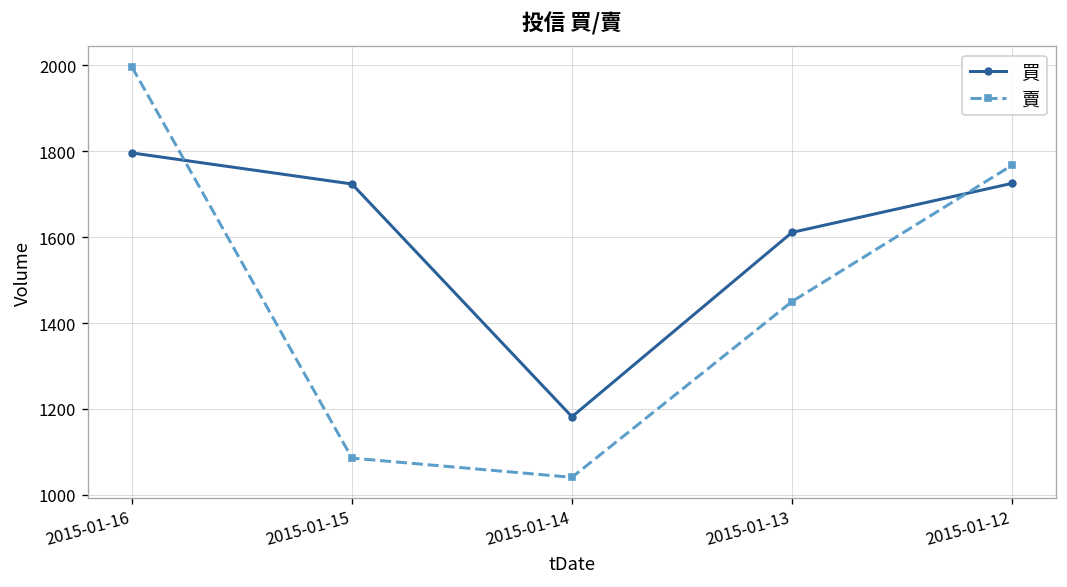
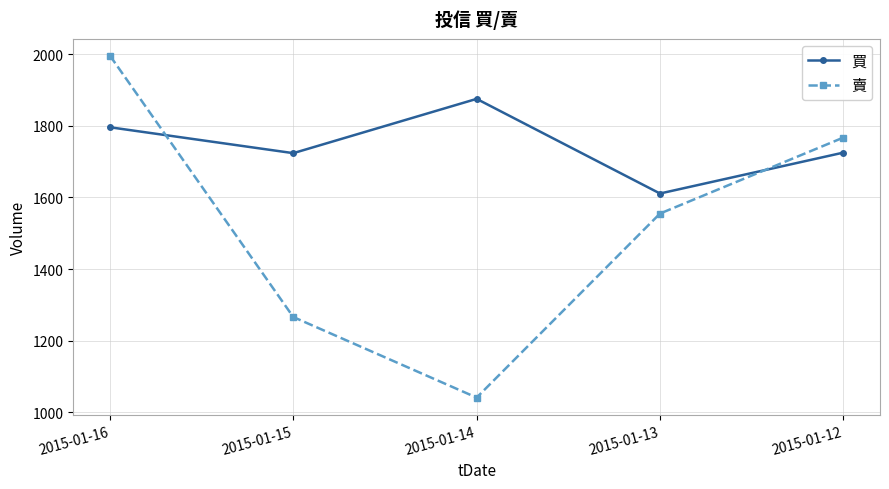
賣, 2015-01-15: 1090 -> 1270
買, 2015-01-14: 1180 -> 1880
賣, 2015-01-13: 1450 -> 1560
